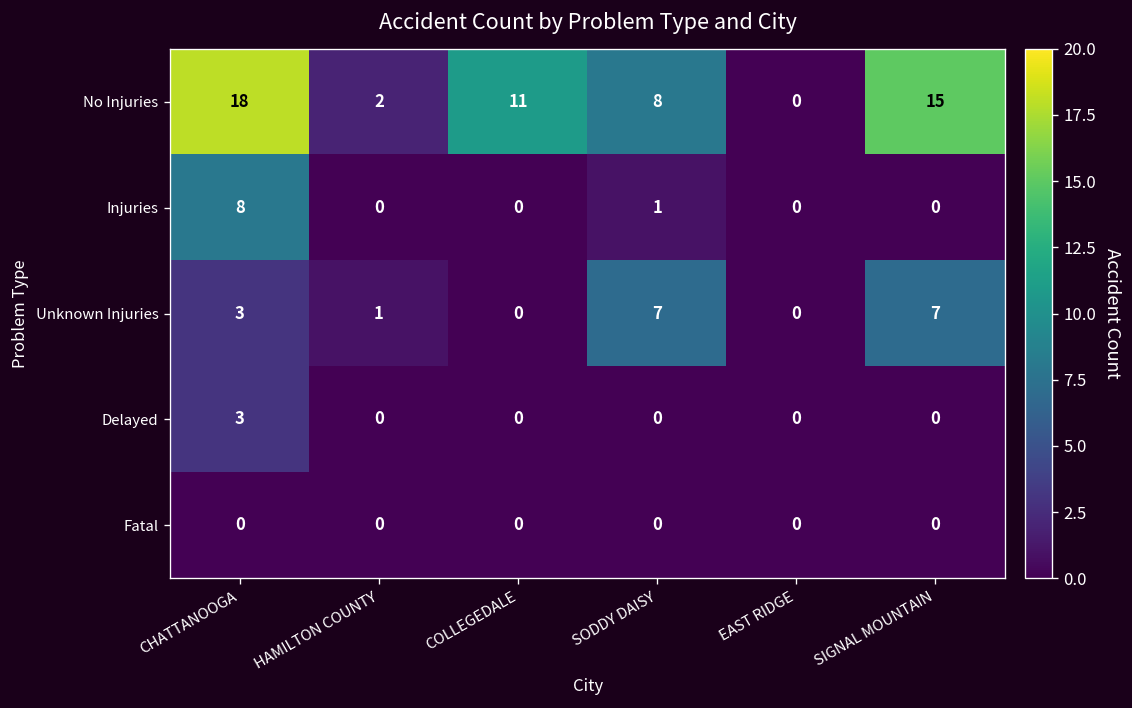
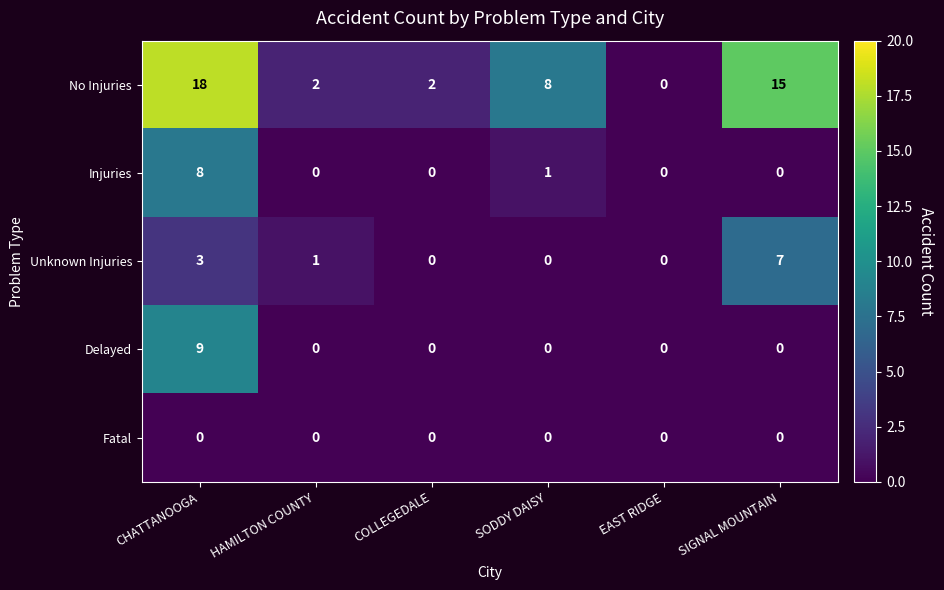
No Injuries, COLLEGEDALE: 11 -> 2
Unknown Injuries, SODDY DAISY: 7 -> 0
Delayed, CHATTANOOGA: 3 -> 9
